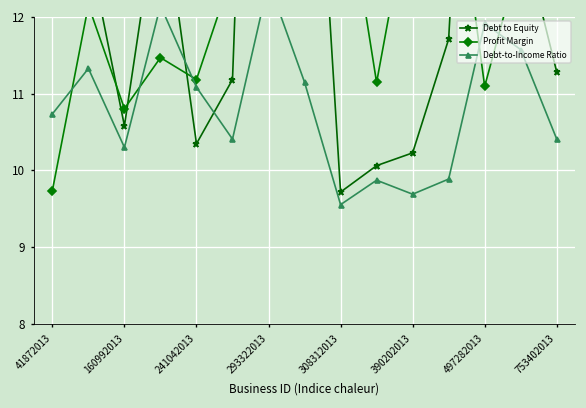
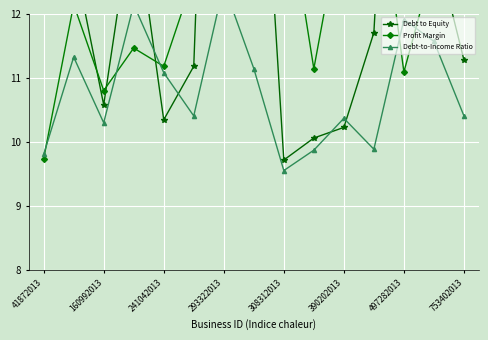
Debt-to-Income Ratio, 41872013: 10.7 -> 9.8
Debt-to-Income Ratio, 390202013: 9.7 -> 10.4
